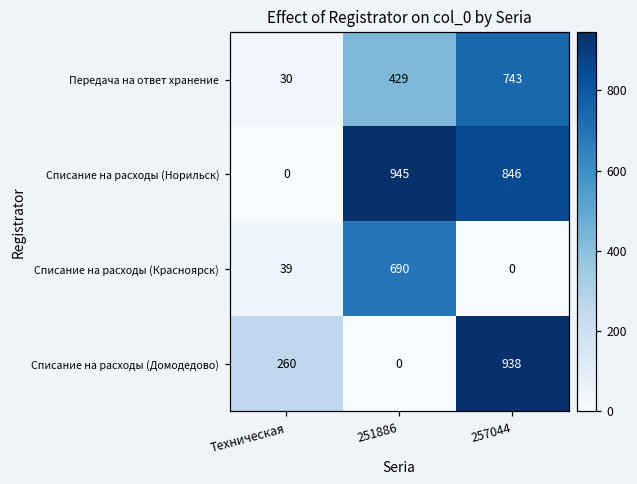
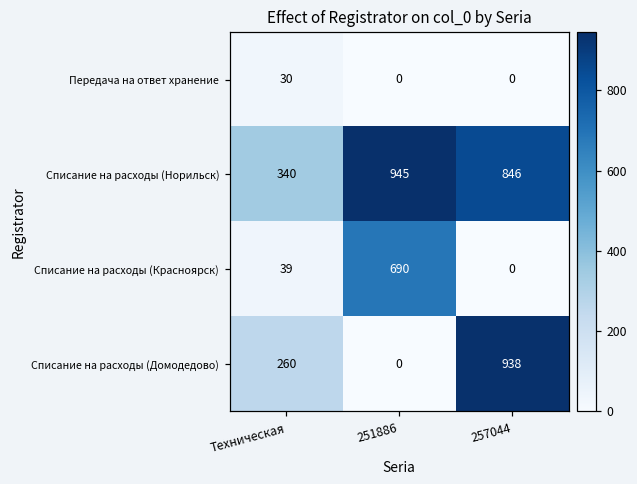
Передача на ответ хранение, 251886: 429 -> 0
Передача на ответ хранение, 257044: 743 -> 0
Списание на расходы (Норильск), Техническая: 0 -> 340
